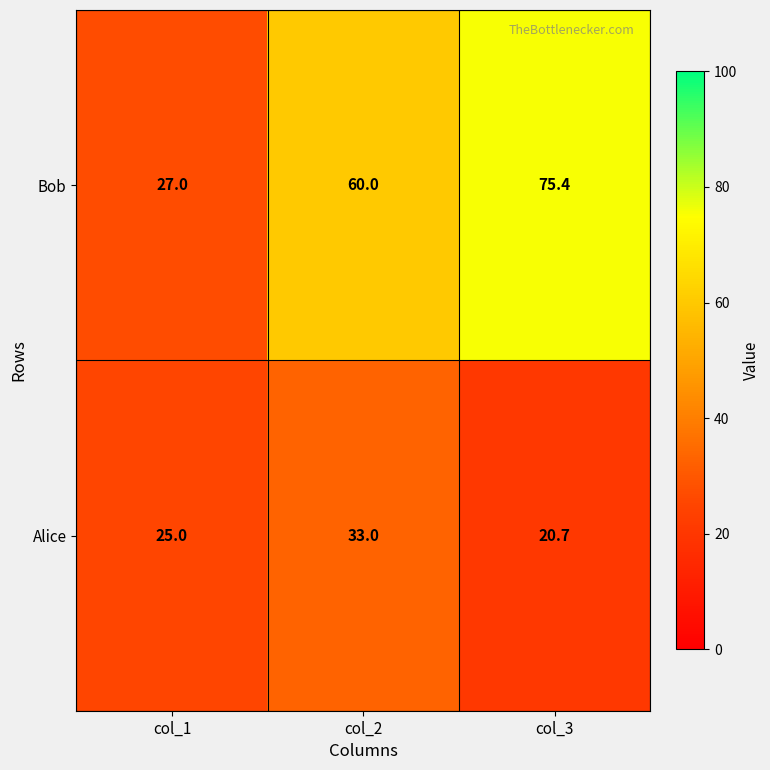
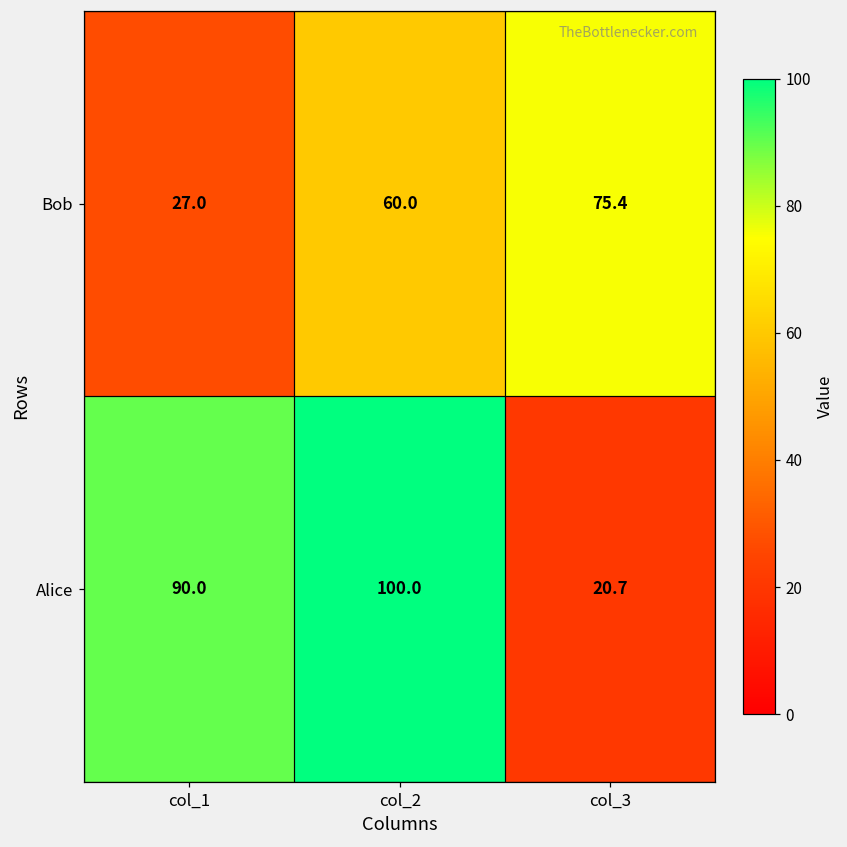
Alice, col_1: 25.0 -> 90.0
Alice, col_2: 33.0 -> 100.0
